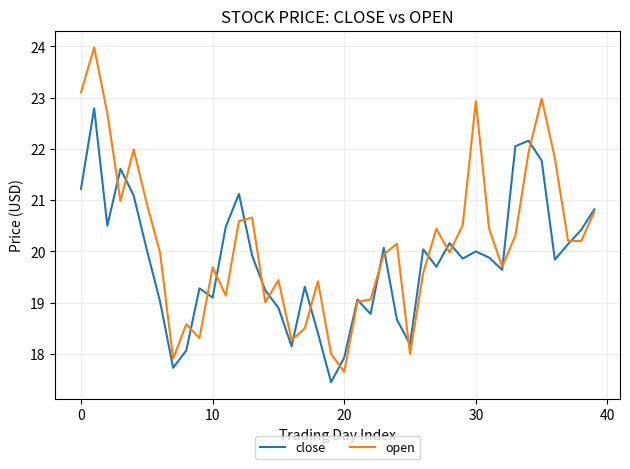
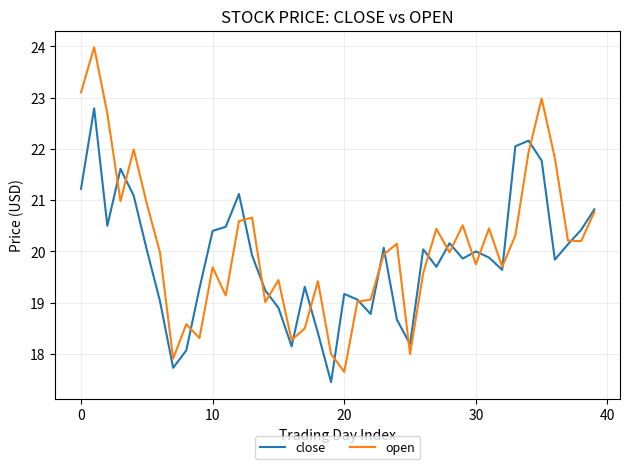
close, 10: 19.1 -> 20.4
close, 20: 17.9 -> 19.2
open, 30: 22.9 -> 19.8
